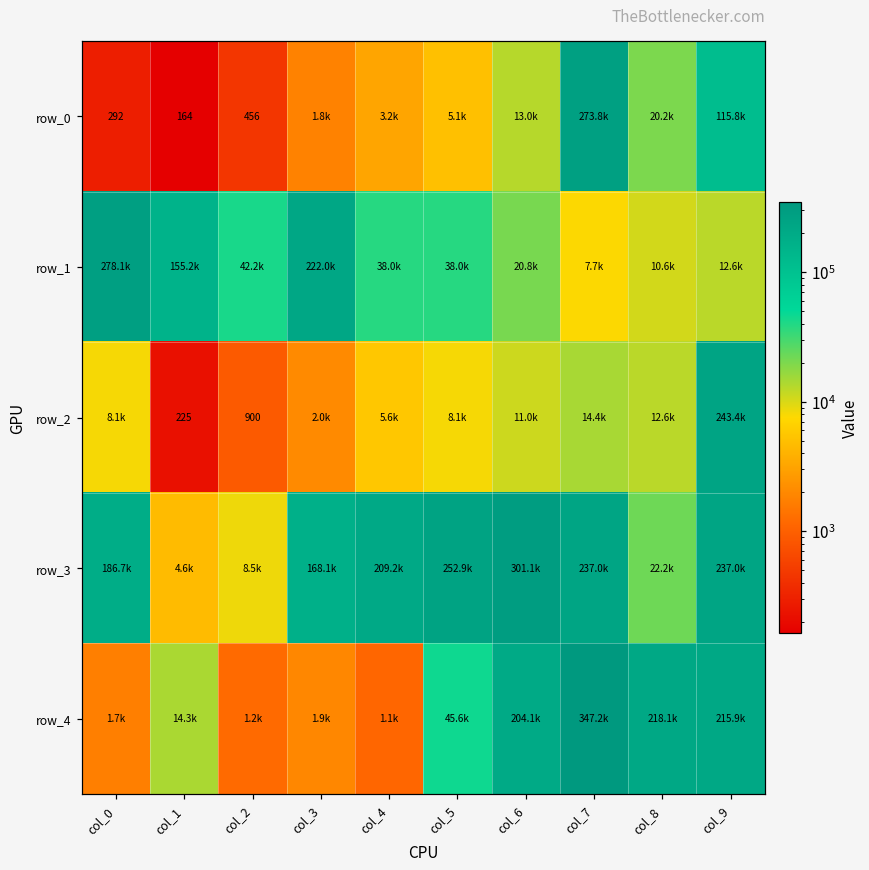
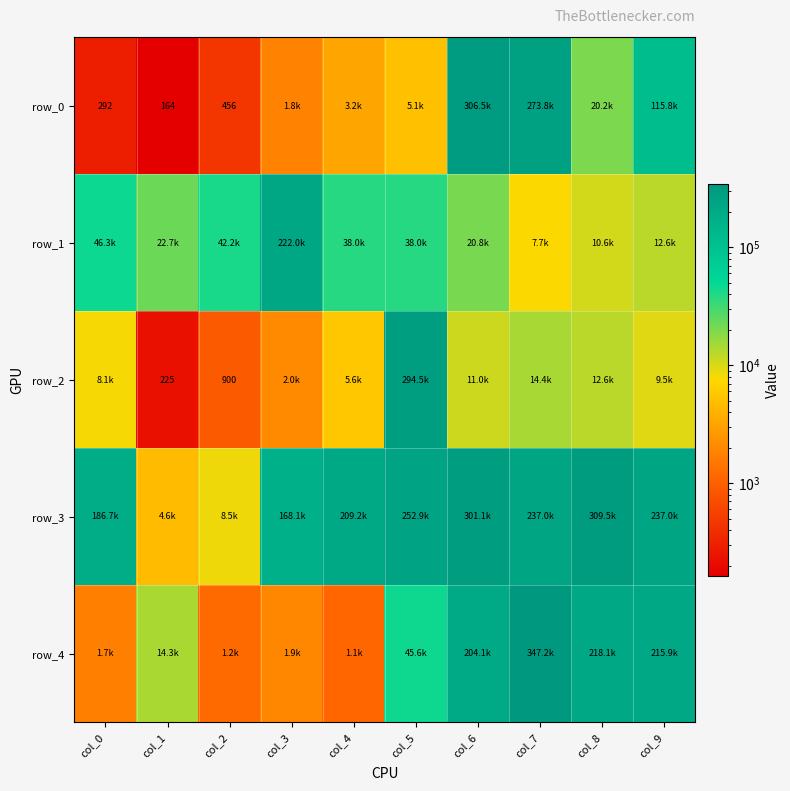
row_0, col_6: 13.0k -> 306.5k
row_1, col_0: 278.1k -> 46.3k
row_1, col_1: 155.2k -> 22.7k
row_2, col_5: 8.1k -> 294.5k
row_2, col_9: 243.4k -> 9.5k
row_3, col_8: 22.2k -> 309.5k
